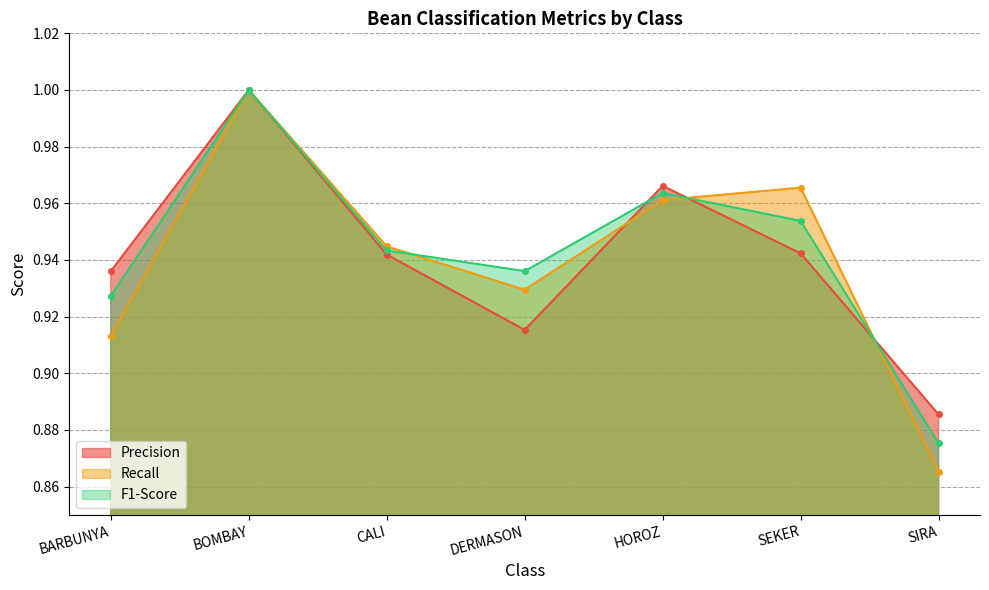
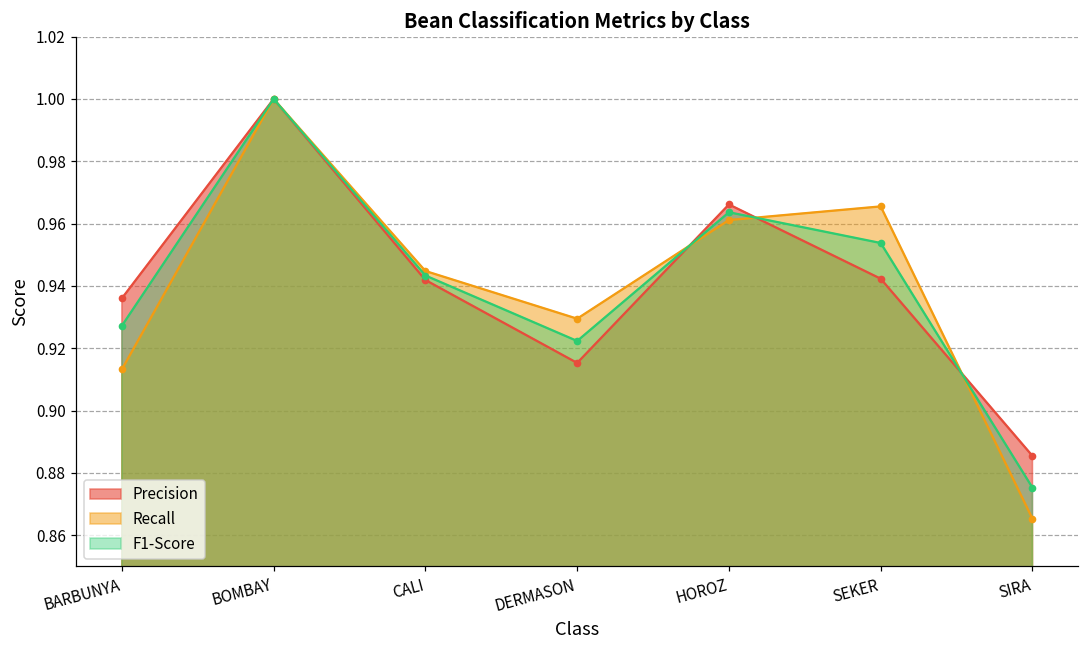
F1-Score, DERMASON: 0.936 -> 0.922
